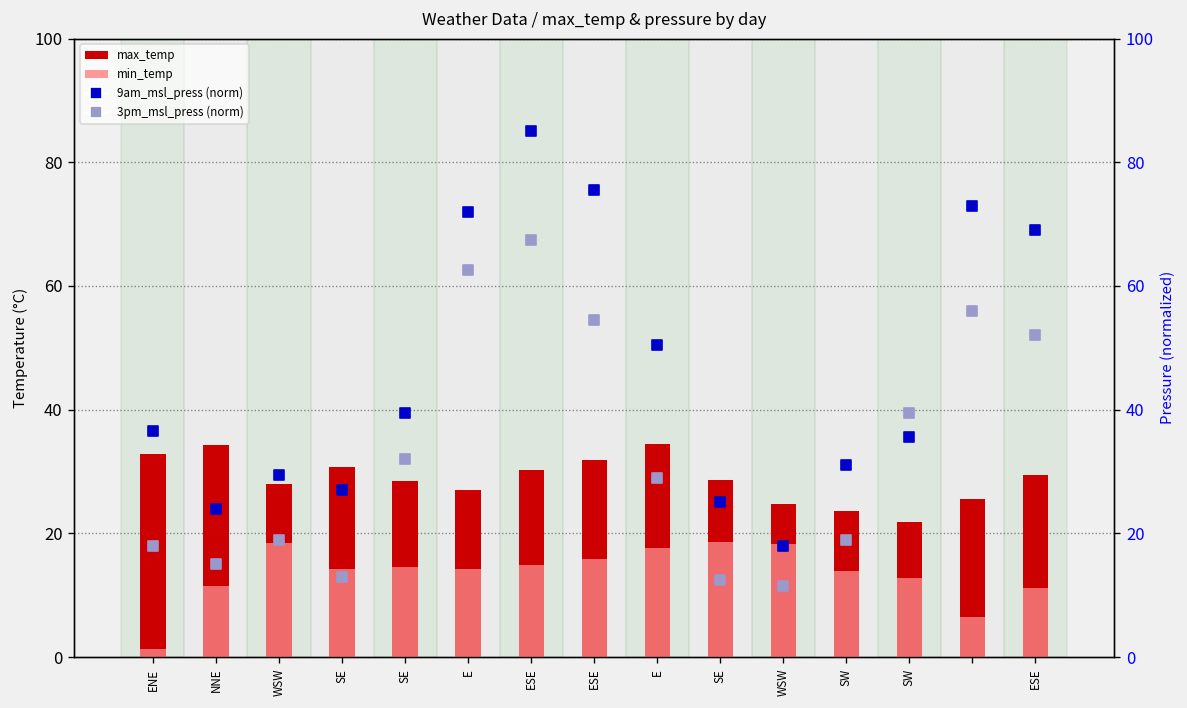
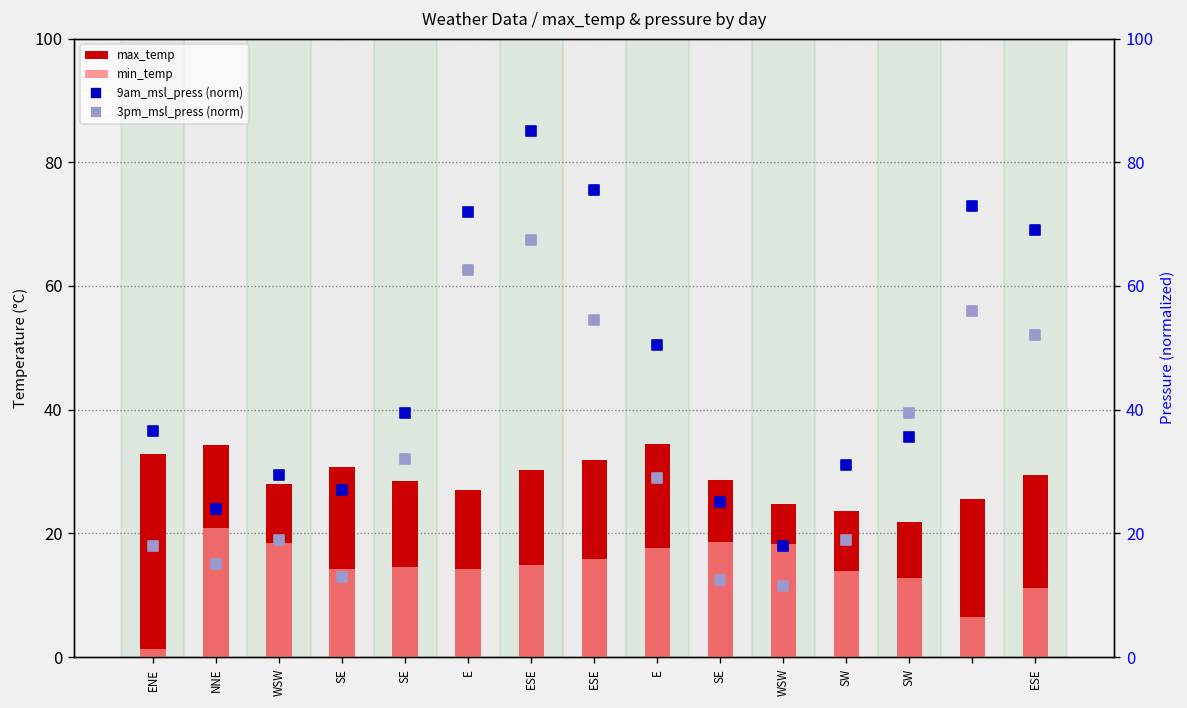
min_temp, NNE: 12 -> 21
